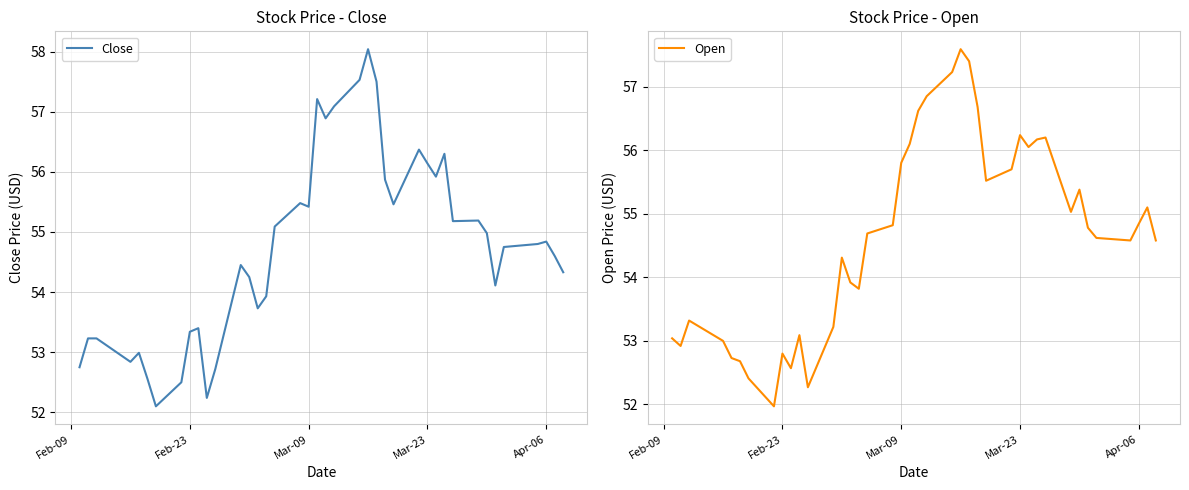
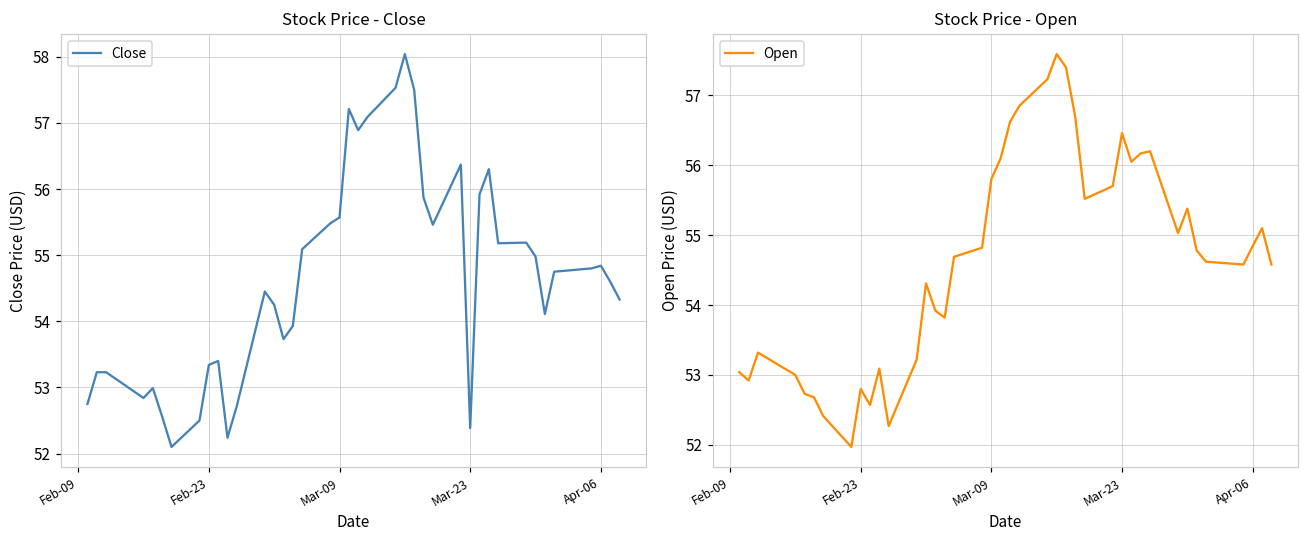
Stock Price - Close, Mar-09: 55.4 -> 55.6
Stock Price - Close, Mar-23: 56.1 -> 52.4
Stock Price - Open, Mar-23: 56.2 -> 56.5
